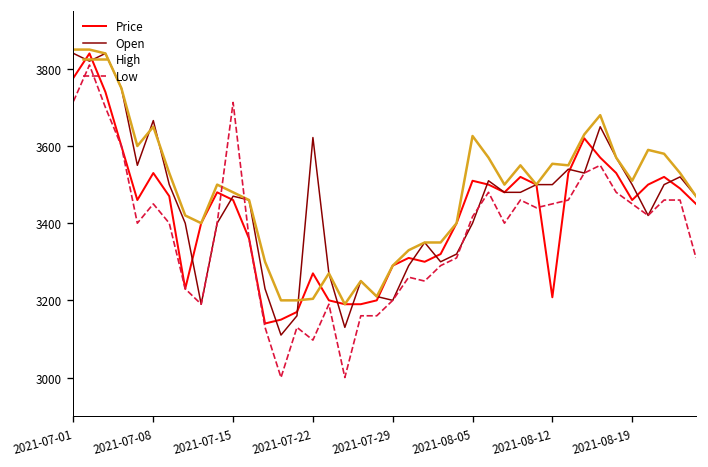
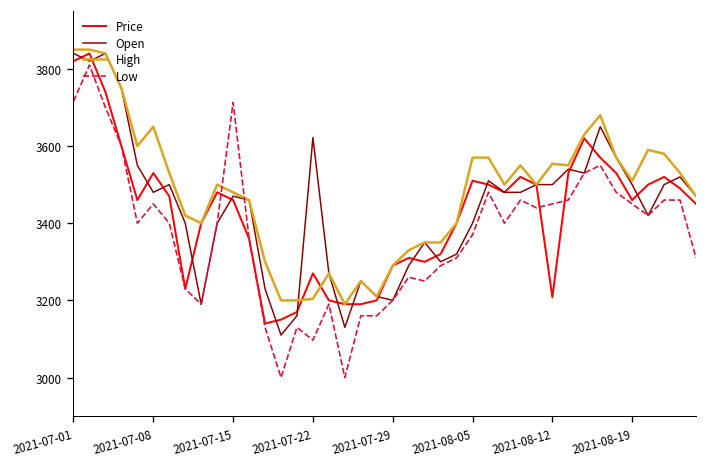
Price, 2021-07-01: 3780 -> 3820
Open, 2021-07-08: 3670 -> 3480
High, 2021-08-05: 3630 -> 3570
Low, 2021-08-05: 3420 -> 3370
